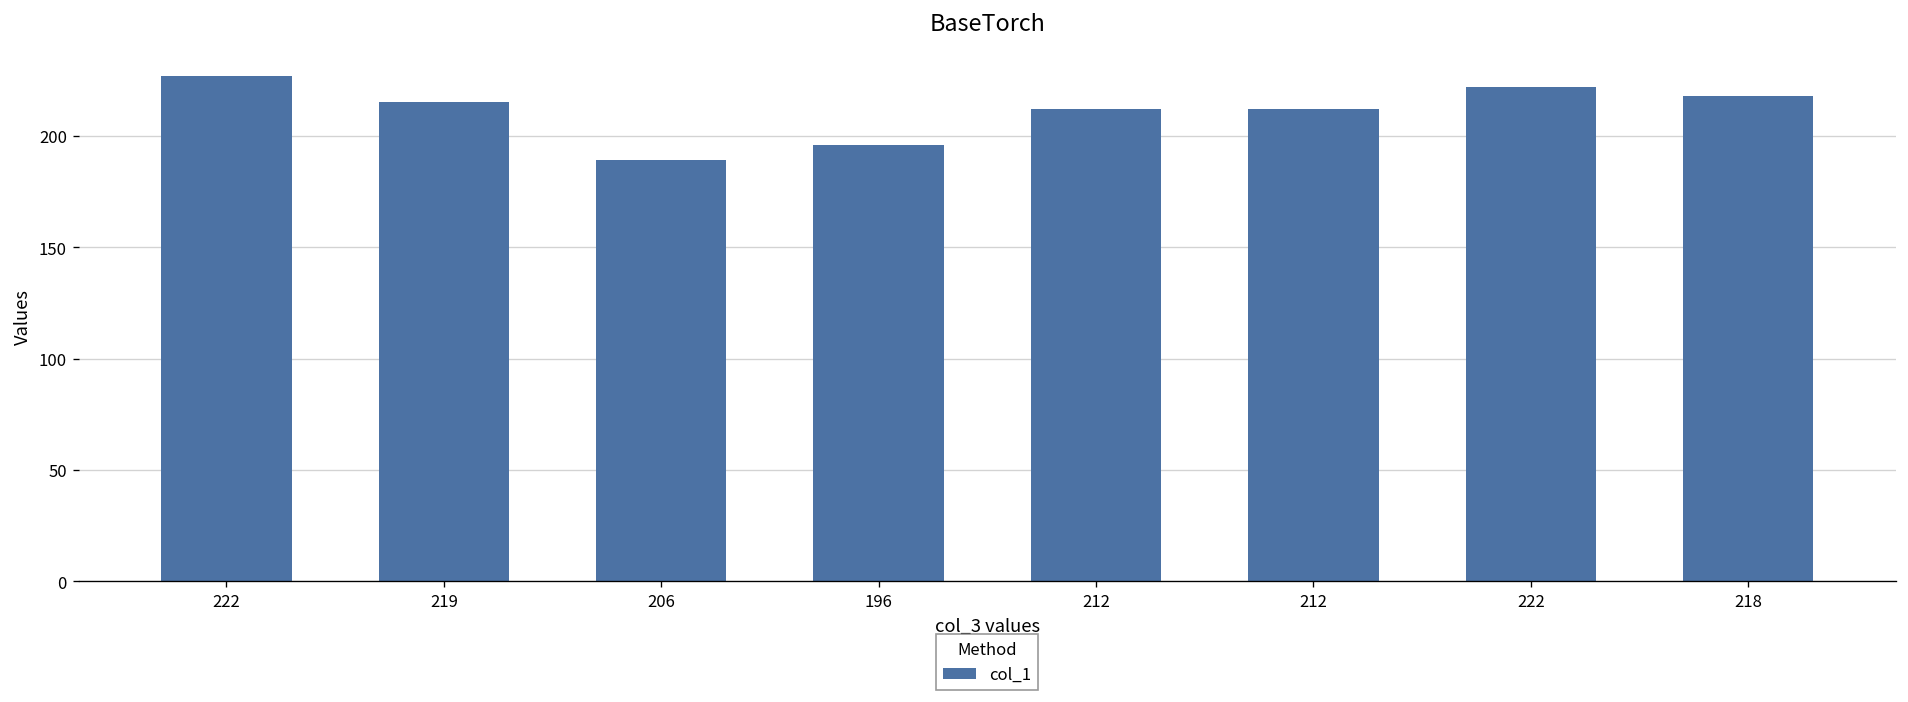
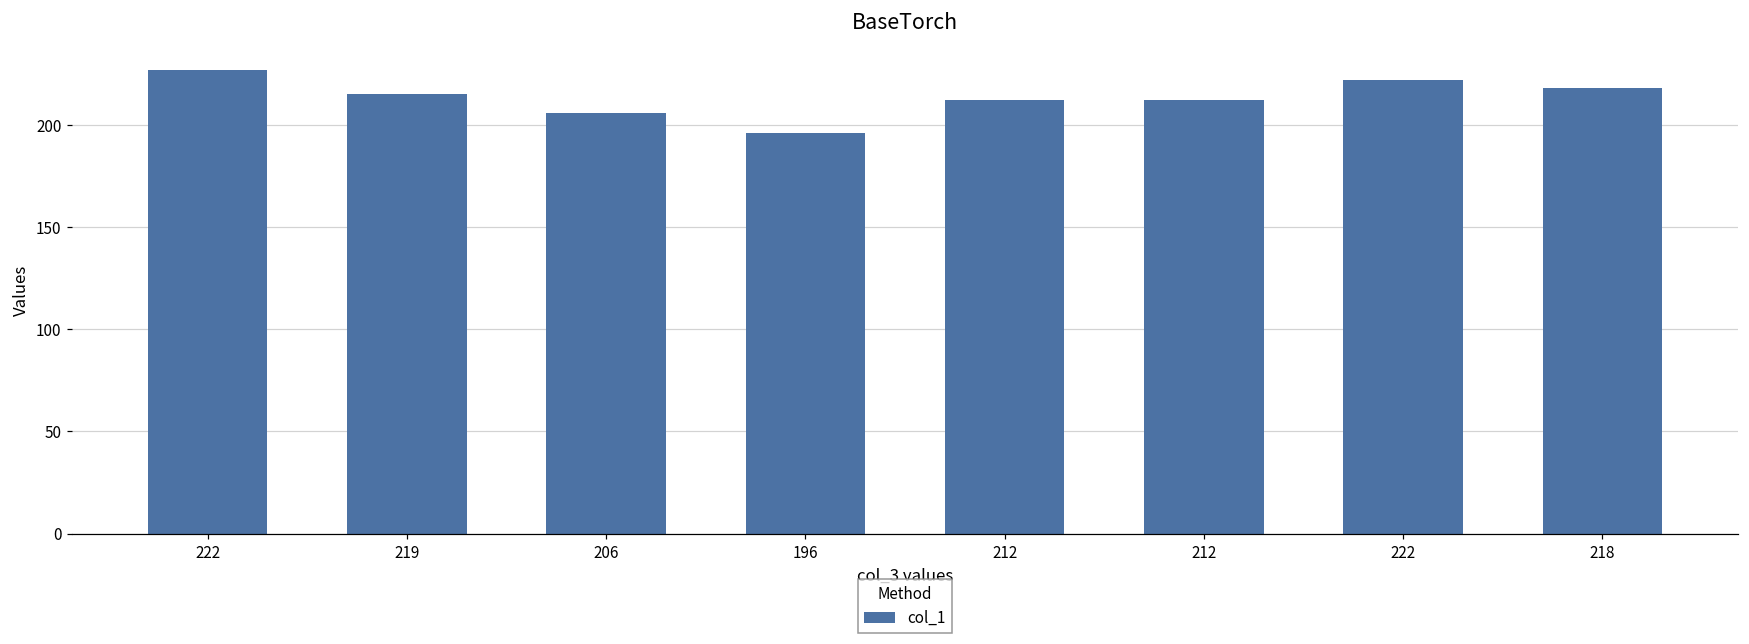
206: 189 -> 206
